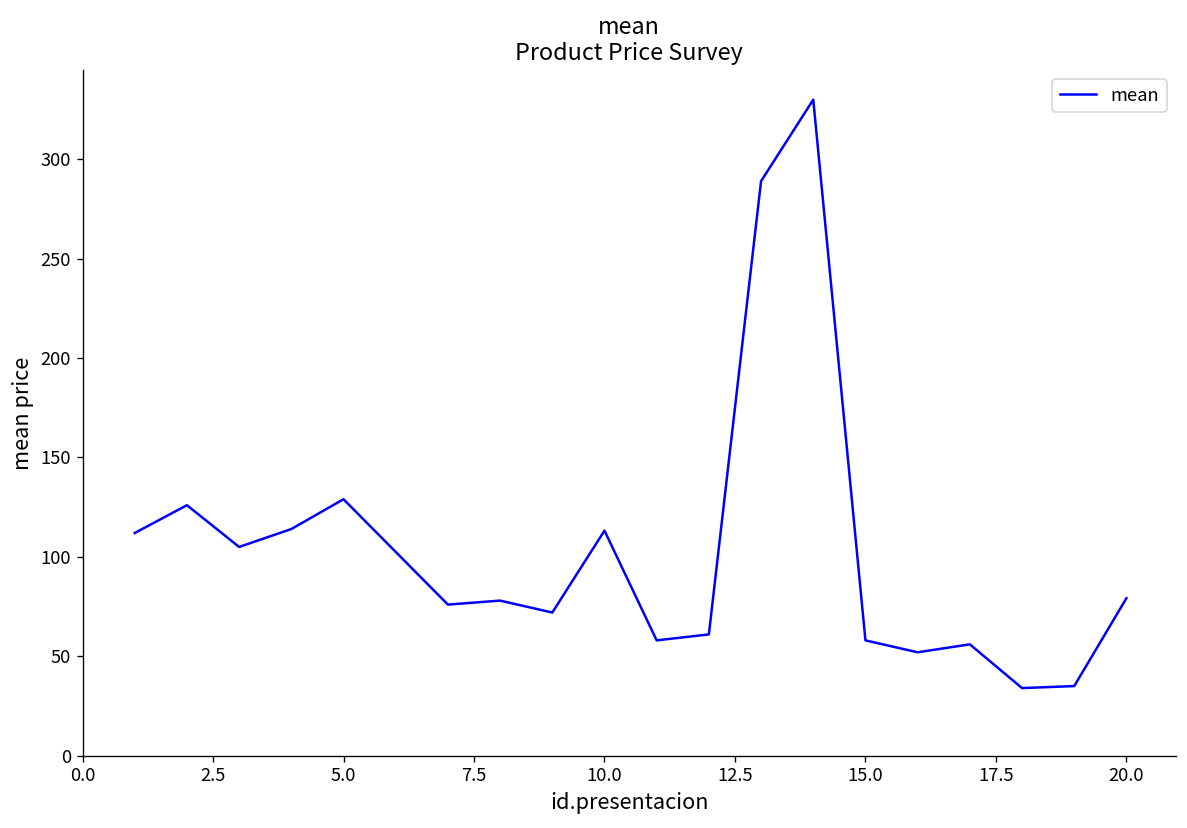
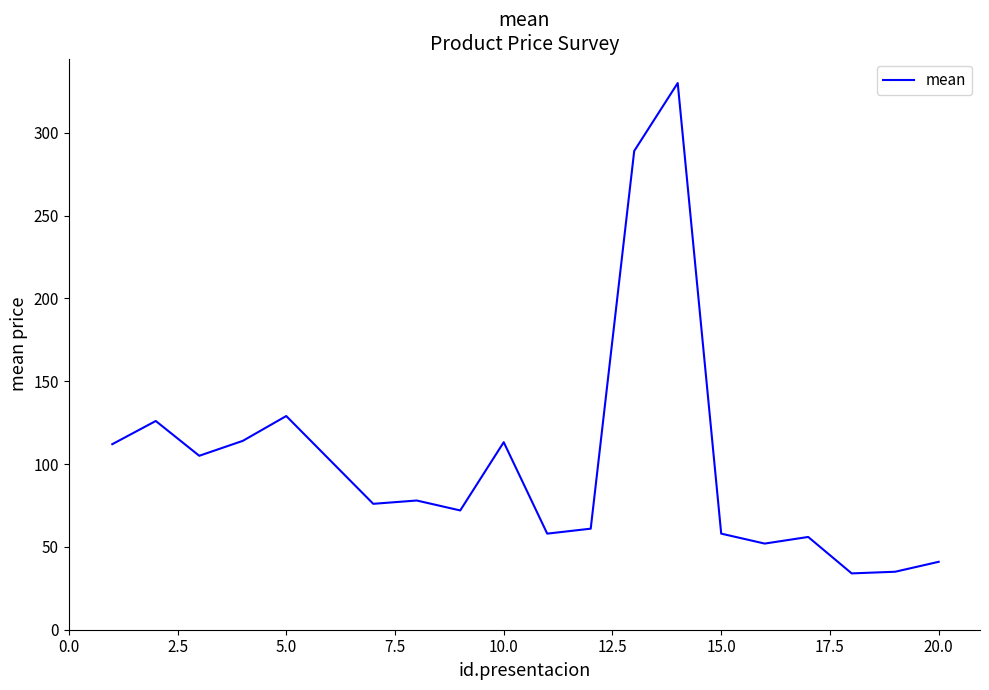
20.0: 79 -> 41
